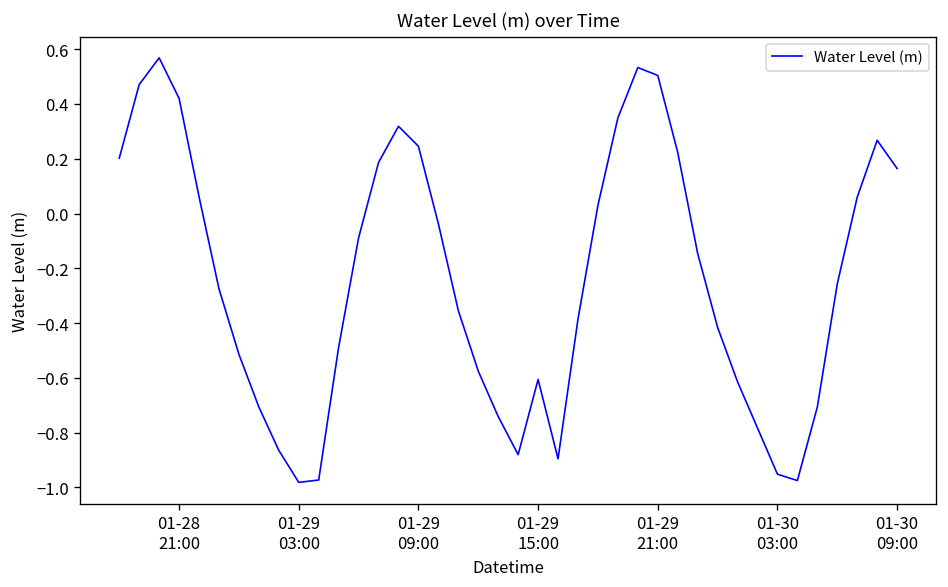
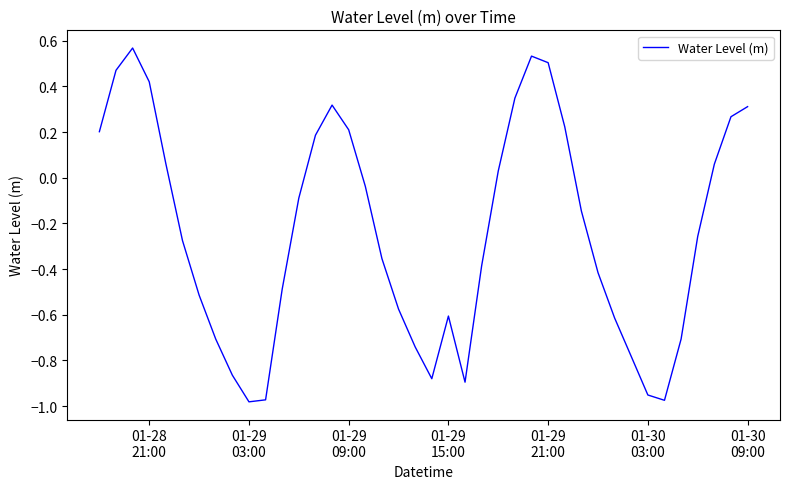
01-29 09:00: 0.25 -> 0.21
01-30 09:00: 0.16 -> 0.31
